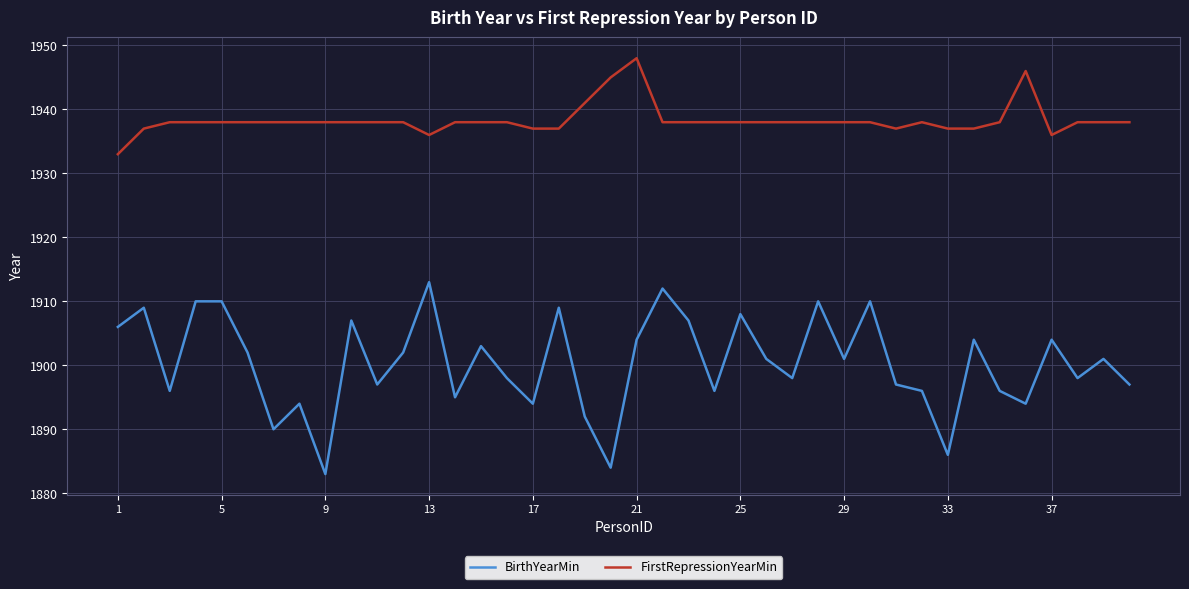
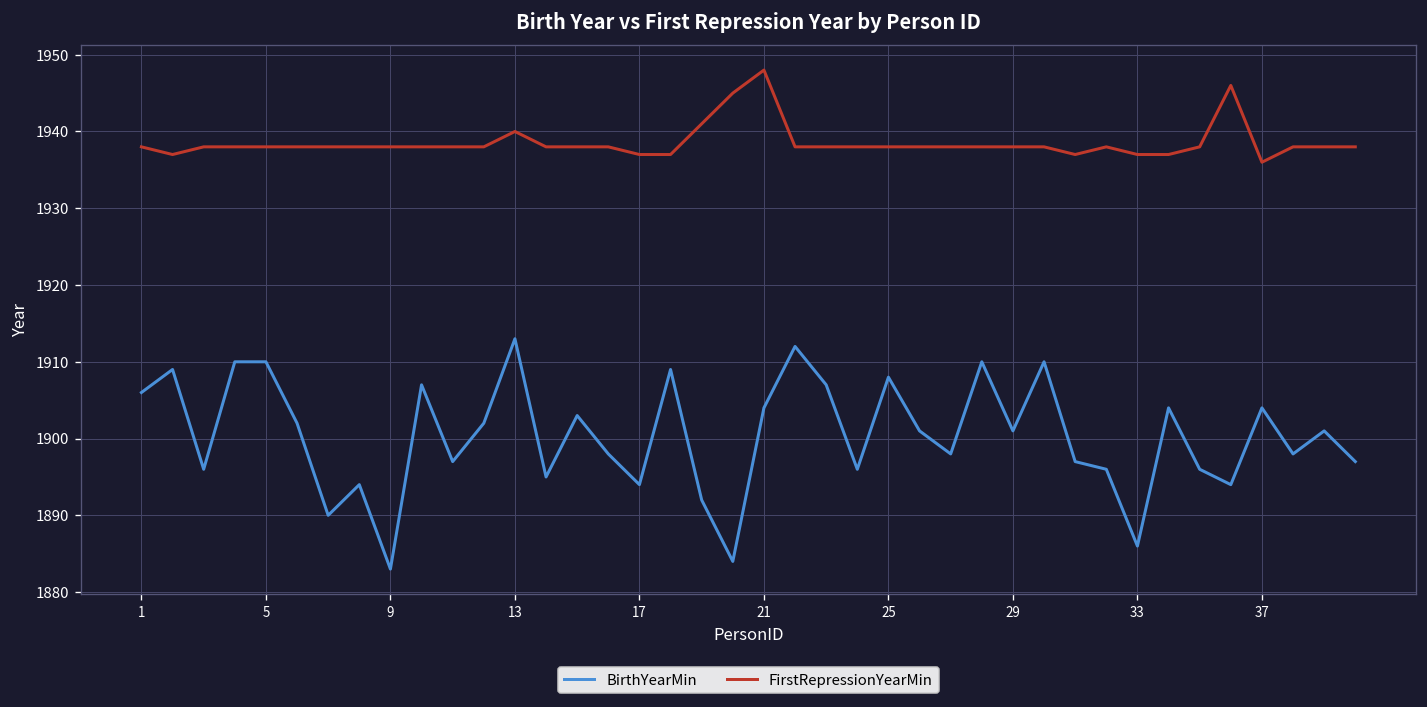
FirstRepressionYearMin, 1: 1933 -> 1938
FirstRepressionYearMin, 13: 1936 -> 1940
